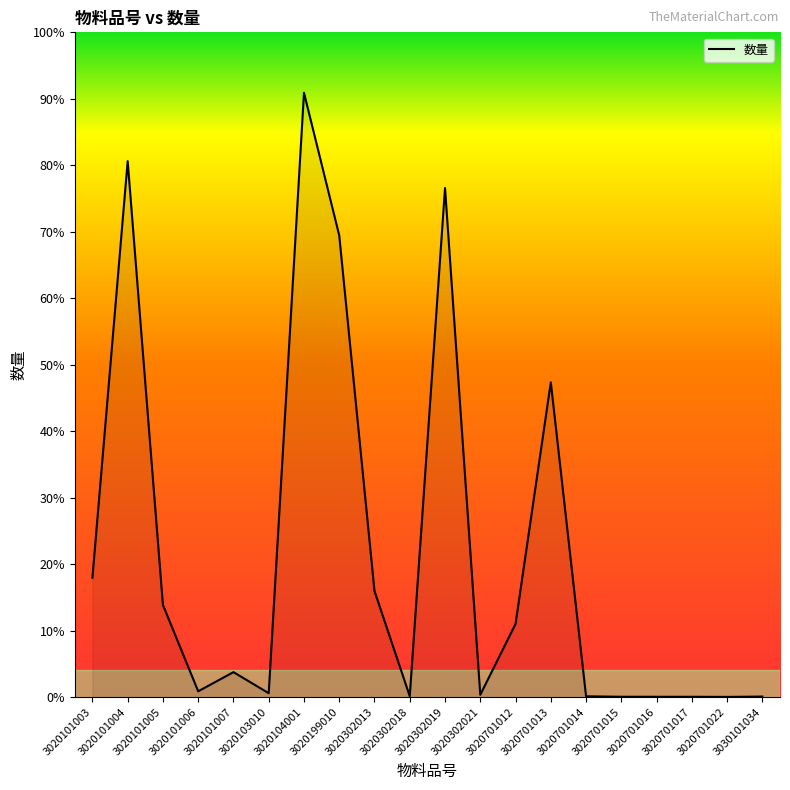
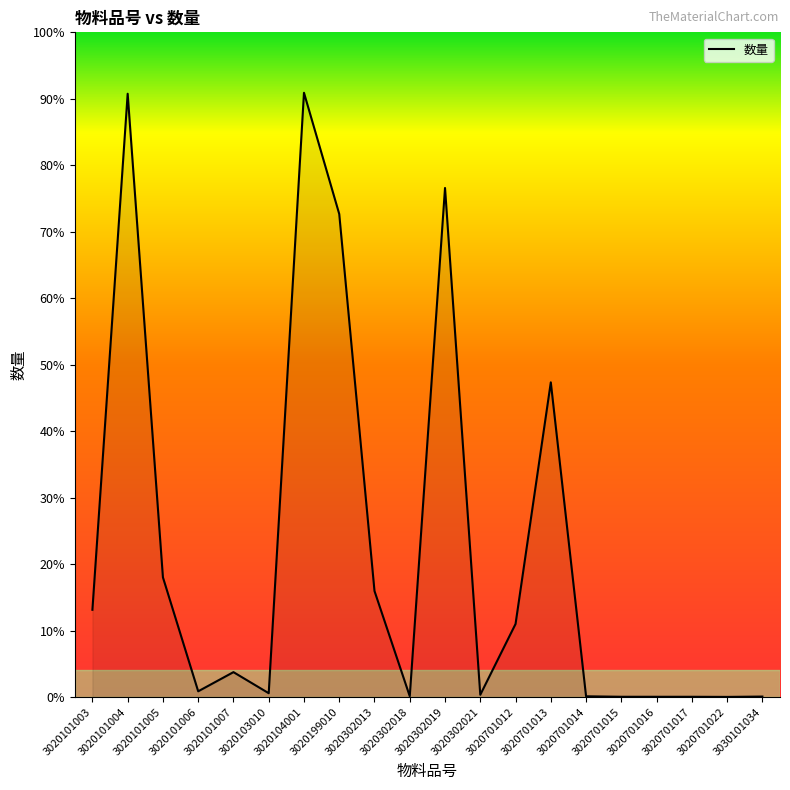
3020101003: 18% -> 13%
3020101004: 81% -> 91%
3020101005: 14% -> 18%
3020199010: 69% -> 73%
